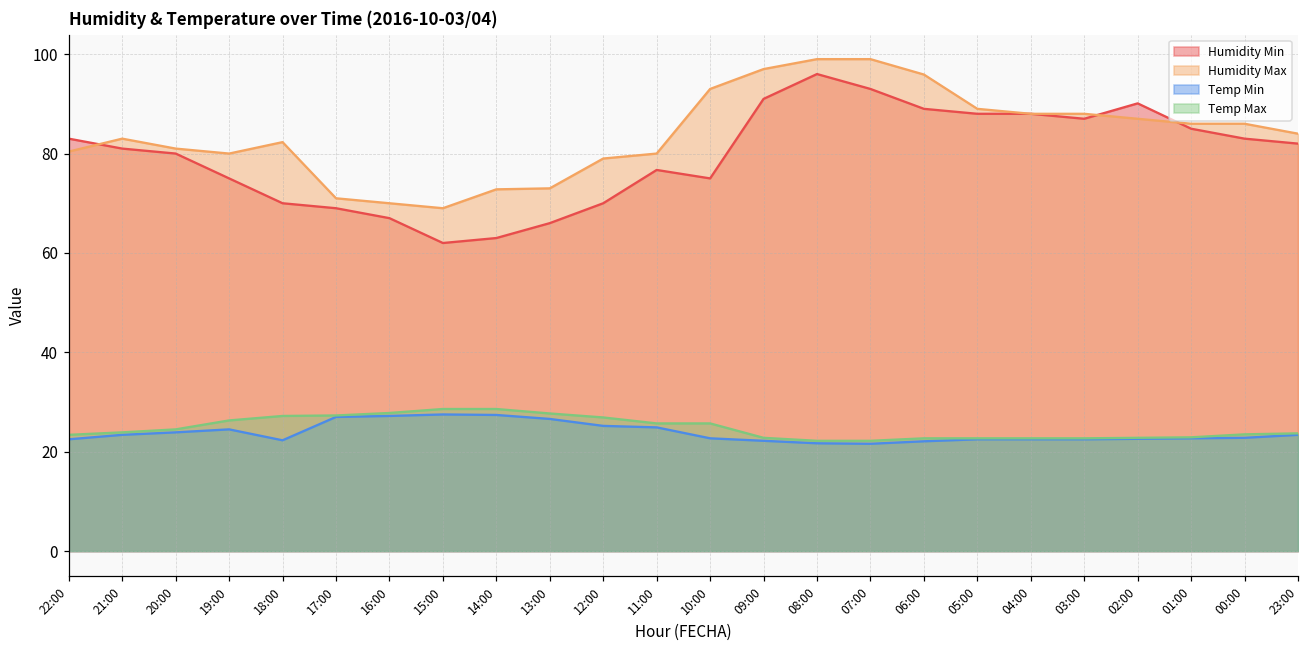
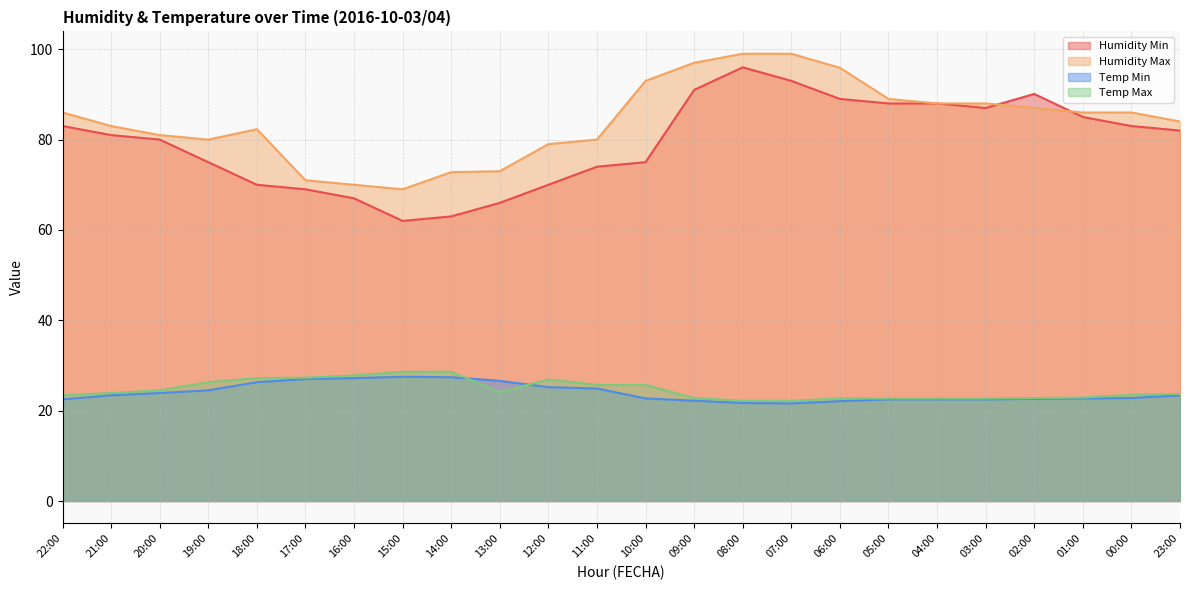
Humidity Max, 22:00: 80 -> 86
Temp Min, 18:00: 22 -> 26
Temp Max, 13:00: 28 -> 24
Humidity Min, 11:00: 77 -> 74
